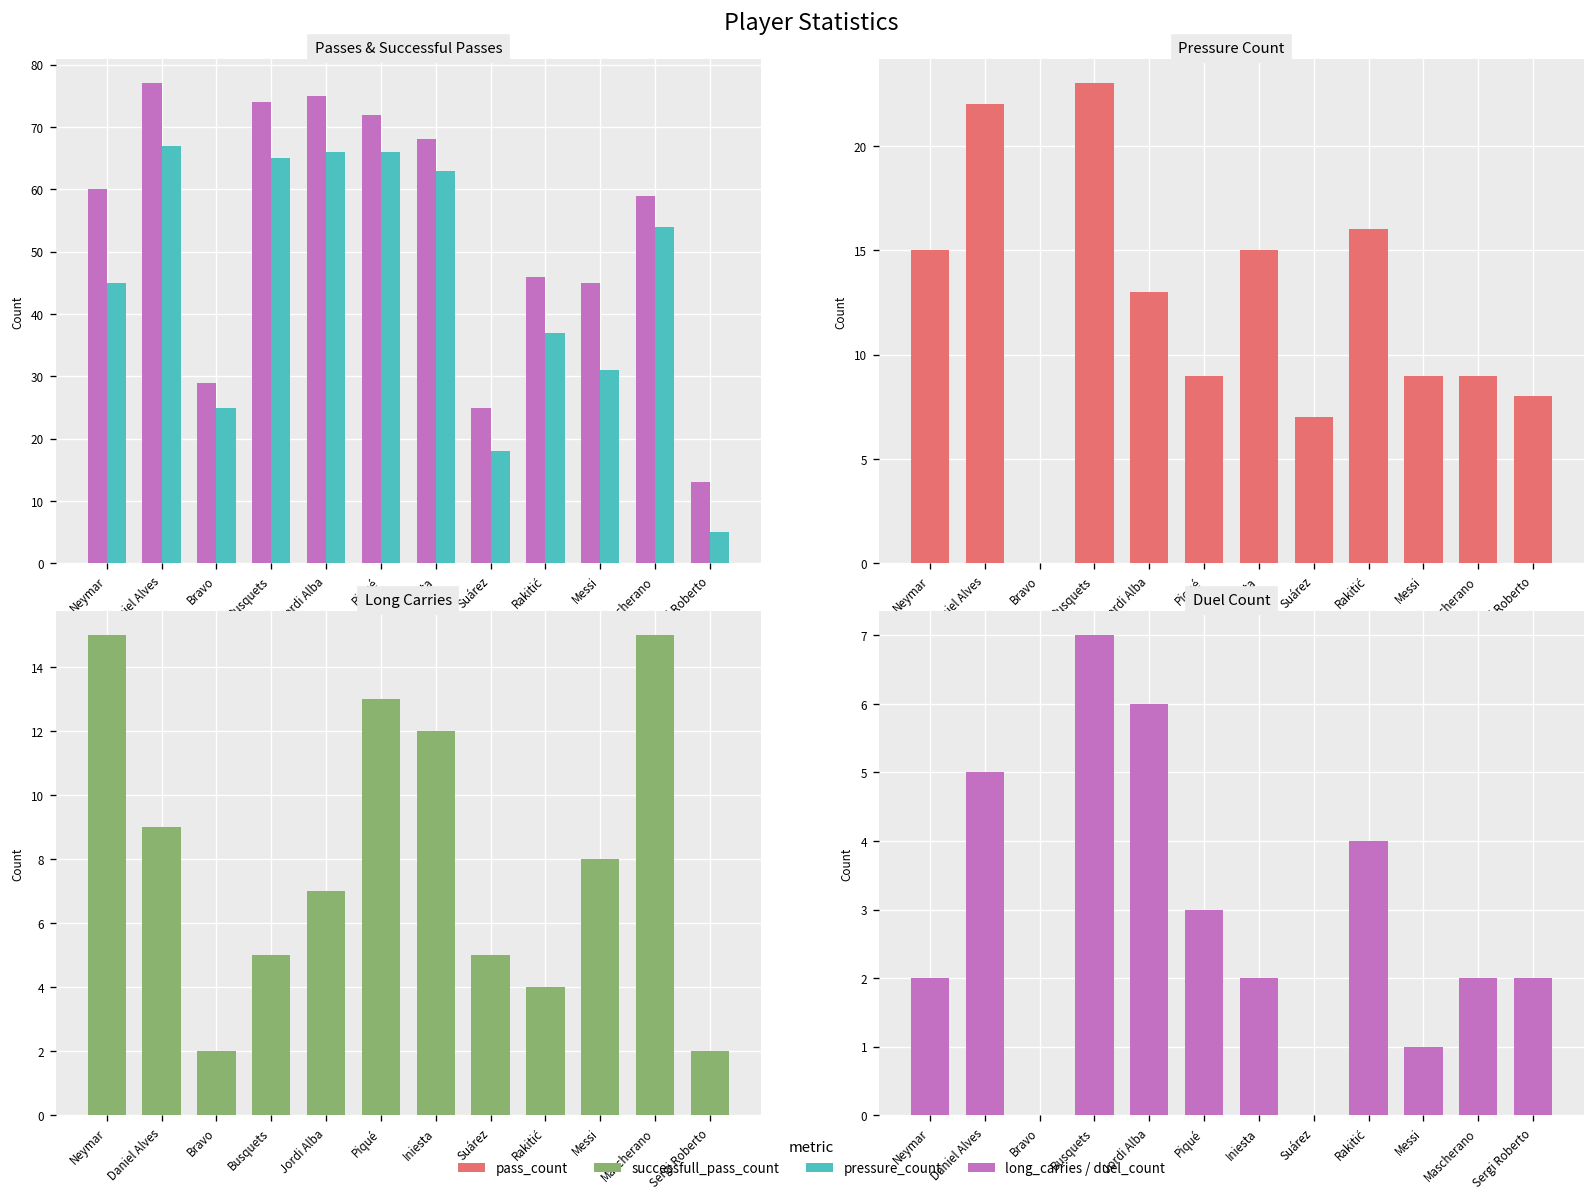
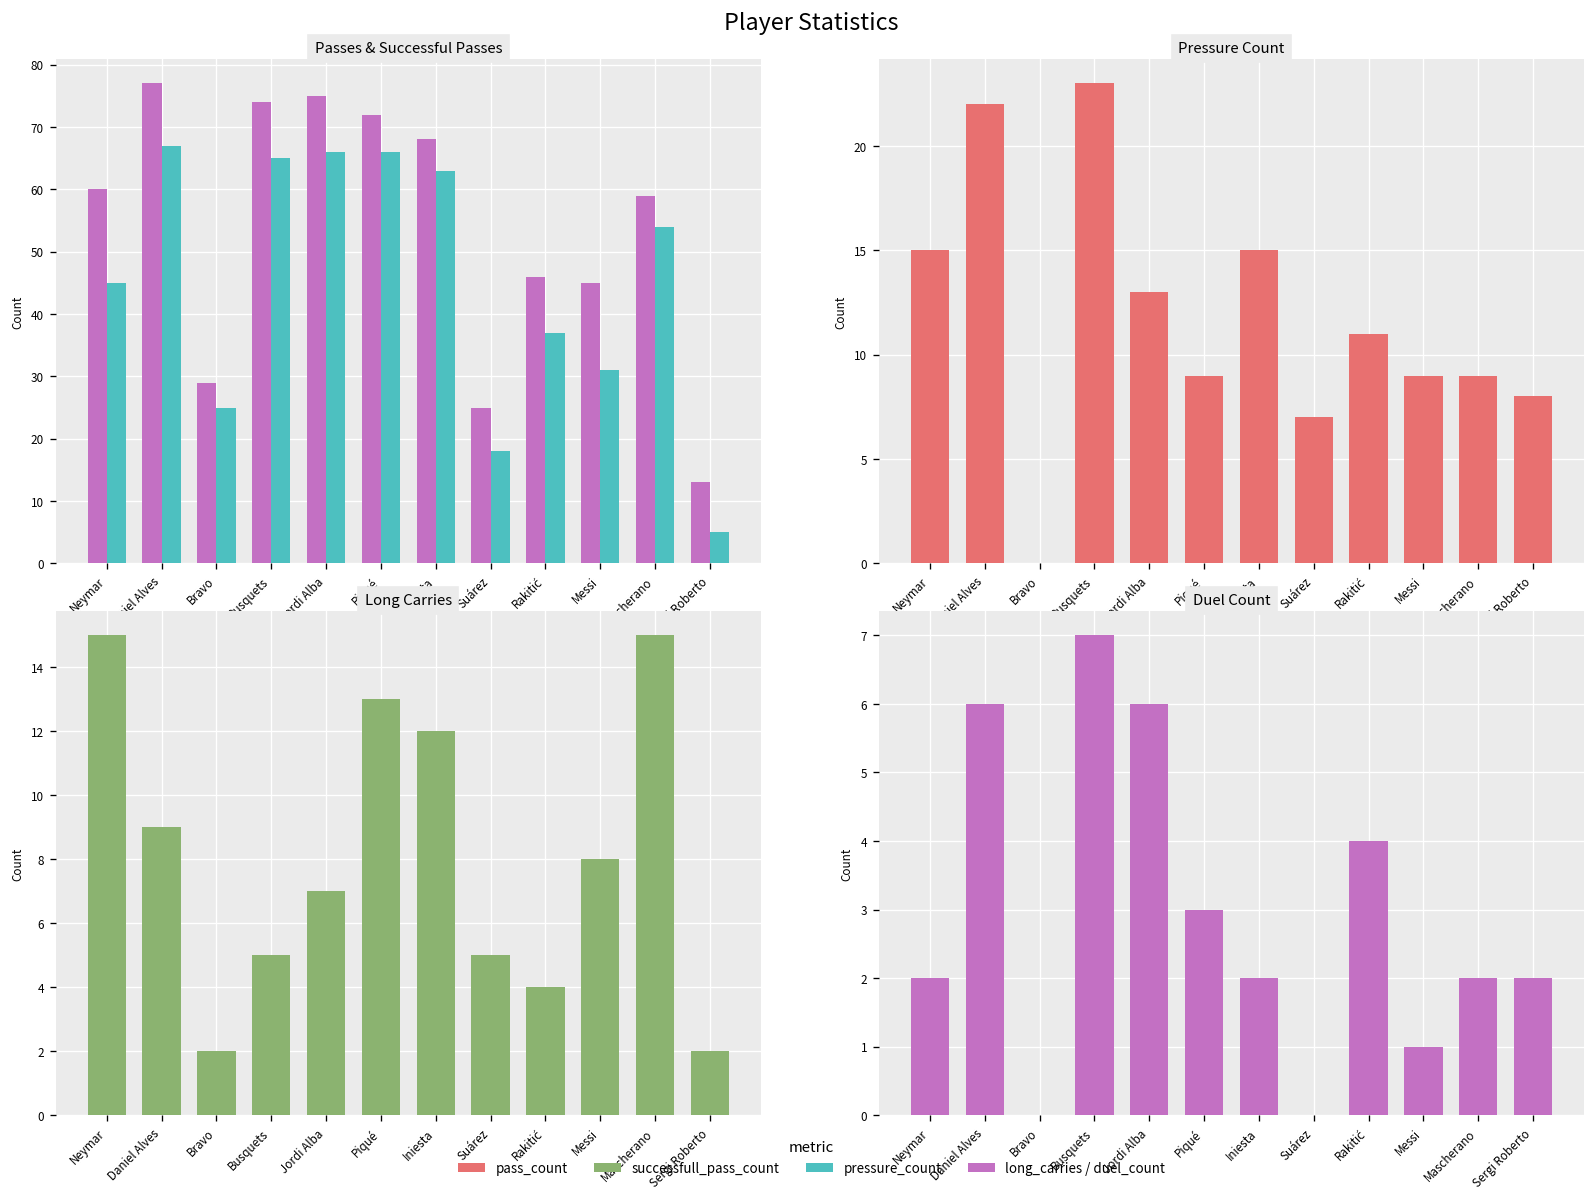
Pressure Count, Rakitić: 16 -> 11
Duel Count, Daniel Alves: 5 -> 6
